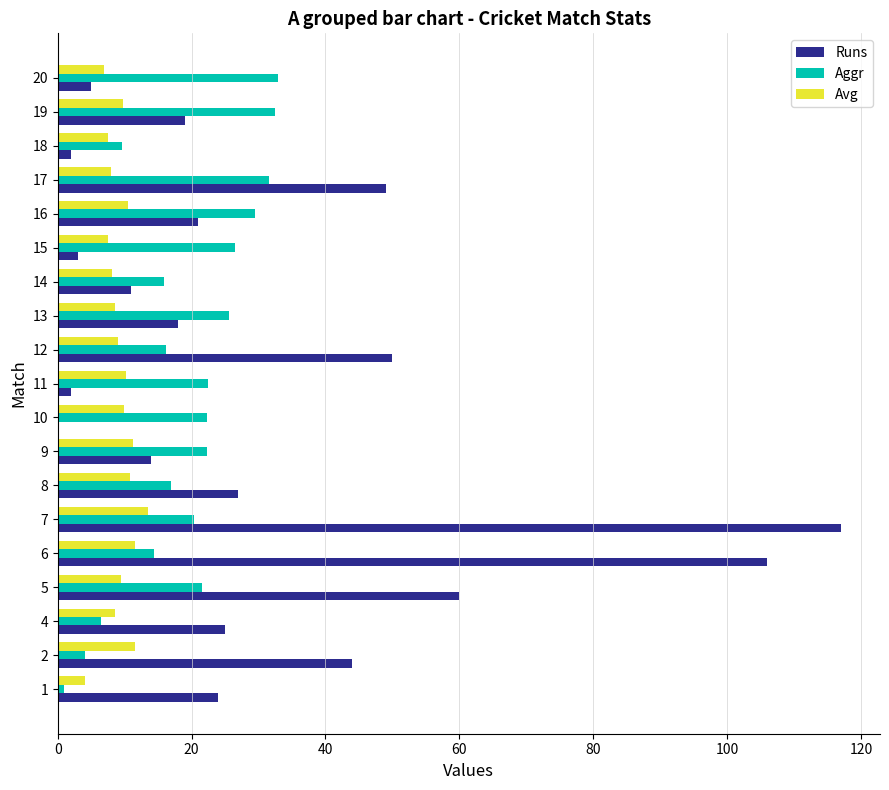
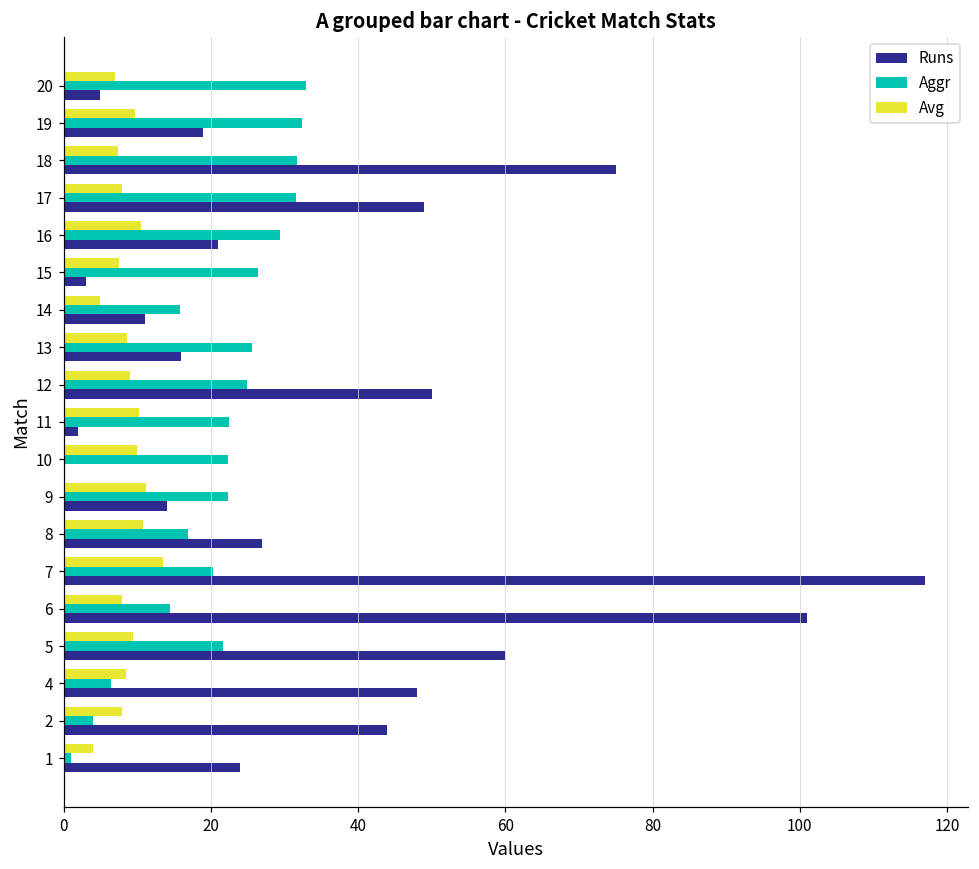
Aggr, 18: 10 -> 32
Runs, 18: 2 -> 75
Avg, 14: 8 -> 5
Runs, 13: 18 -> 16
Aggr, 12: 16 -> 25
Avg, 6: 12 -> 8
Runs, 6: 106 -> 101
Runs, 4: 25 -> 48
Avg, 2: 12 -> 8
